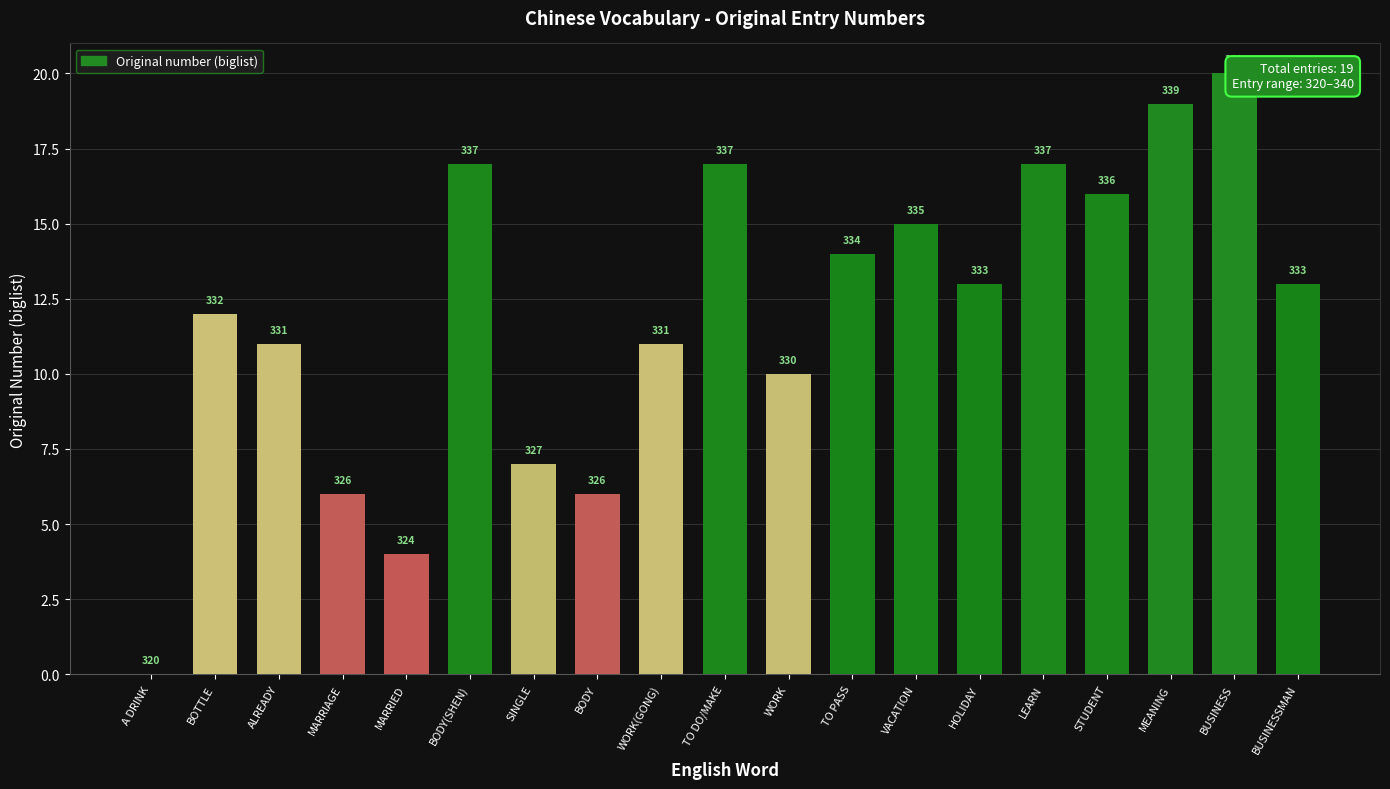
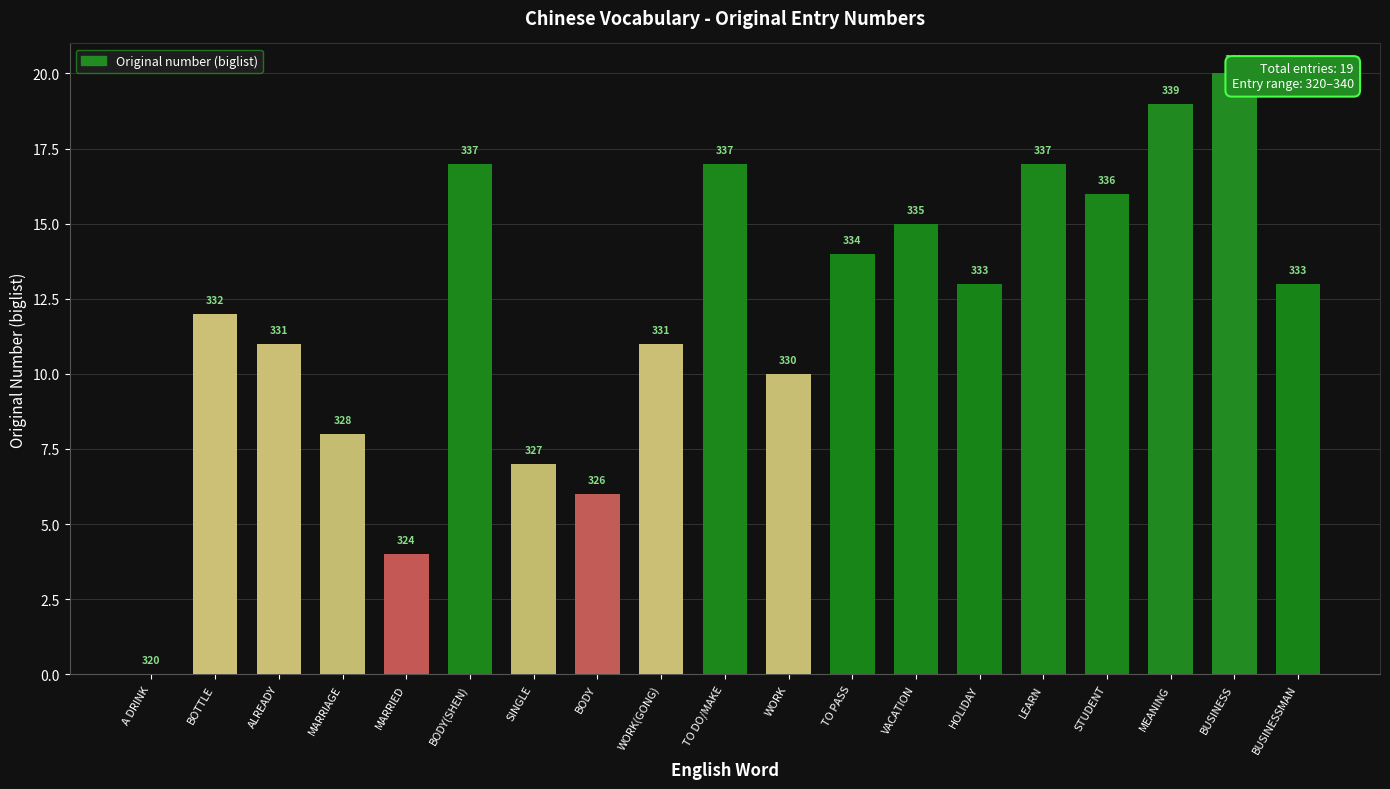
MARRIAGE: 326 -> 328
